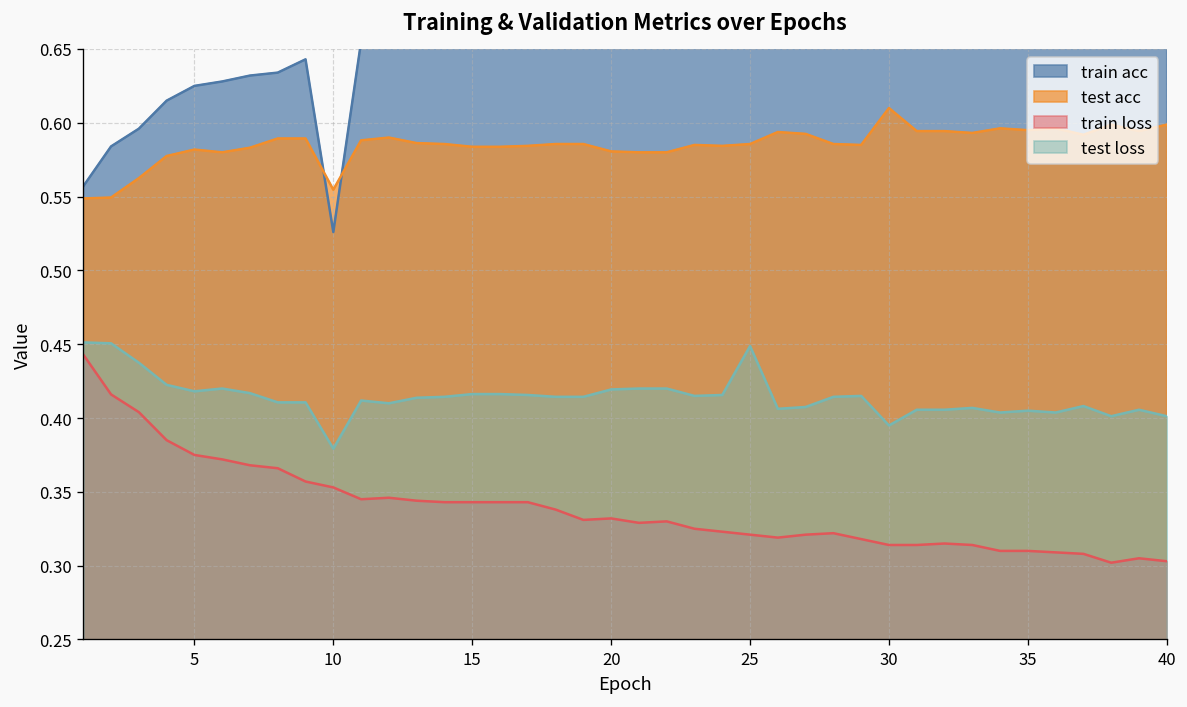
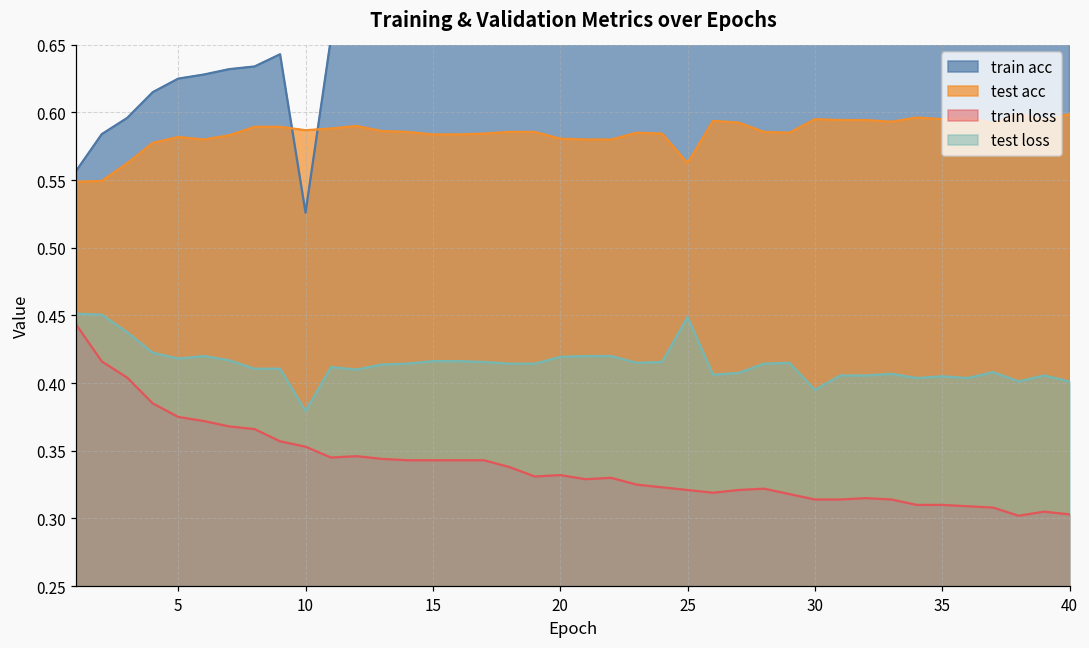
test acc, 10: 0.555 -> 0.587
test acc, 25: 0.586 -> 0.563
test acc, 30: 0.610 -> 0.595
